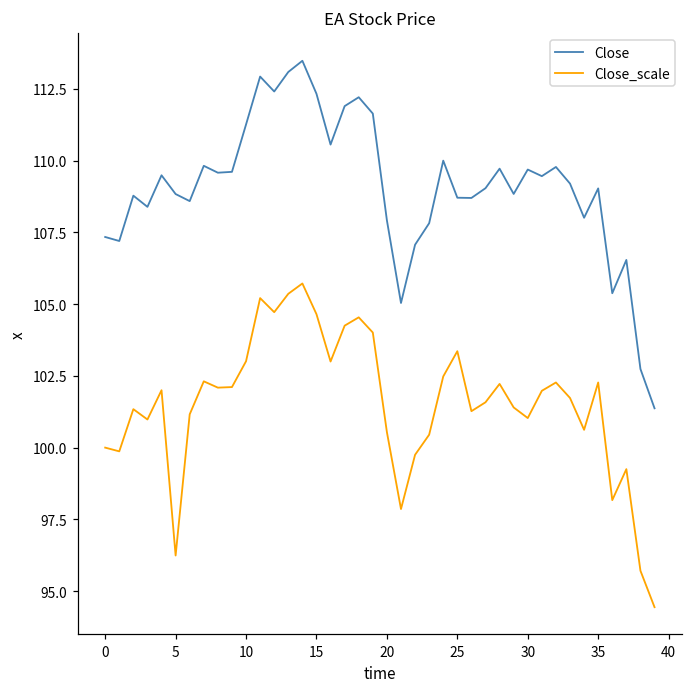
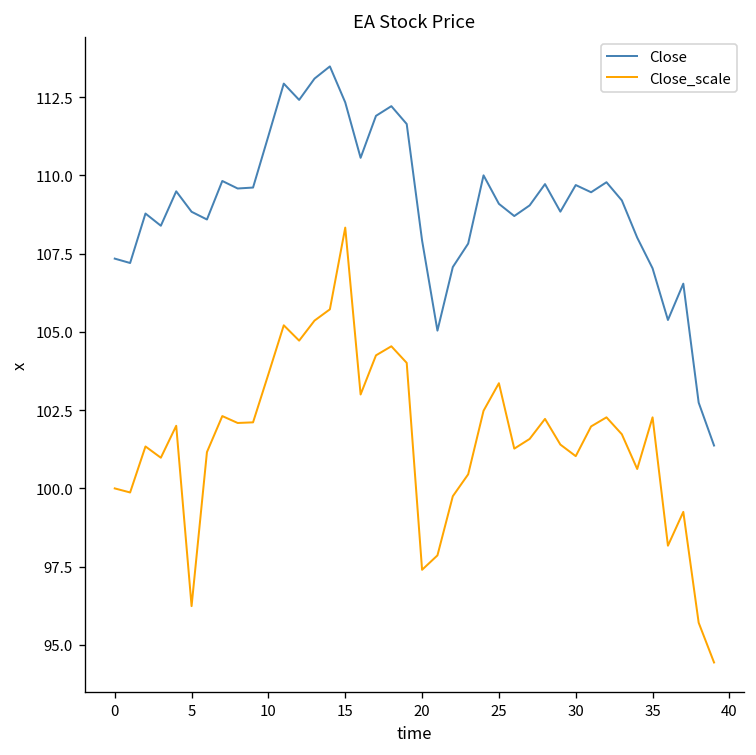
Close_scale, 10: 103.0 -> 103.7
Close_scale, 15: 104.7 -> 108.3
Close_scale, 20: 100.5 -> 97.4
Close, 25: 108.7 -> 109.1
Close, 35: 109.0 -> 107.0
